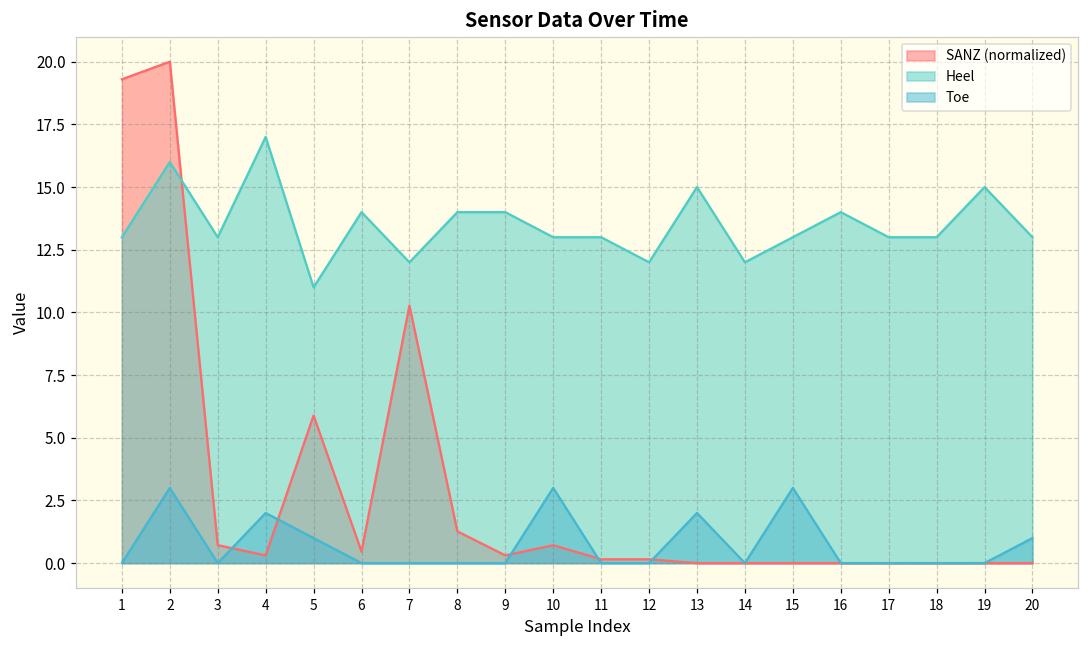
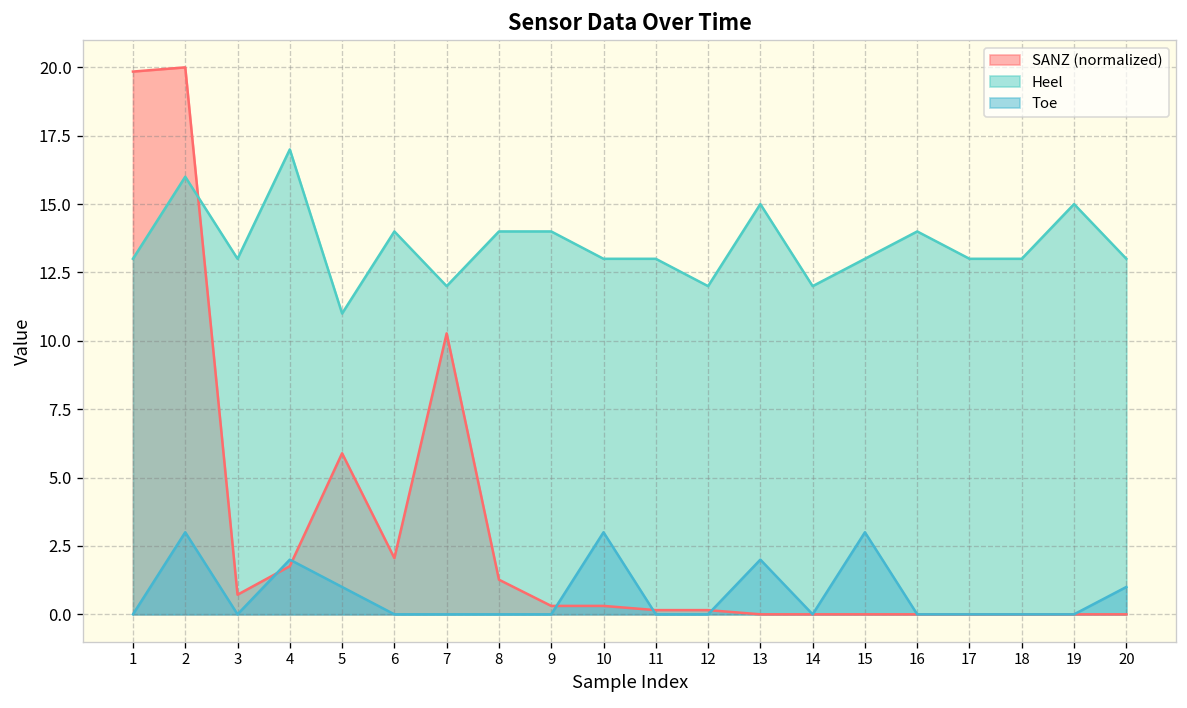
SANZ (normalized), 1: 19.3 -> 19.8
SANZ (normalized), 4: 0.3 -> 1.8
SANZ (normalized), 6: 0.5 -> 2.1
SANZ (normalized), 10: 0.7 -> 0.3
